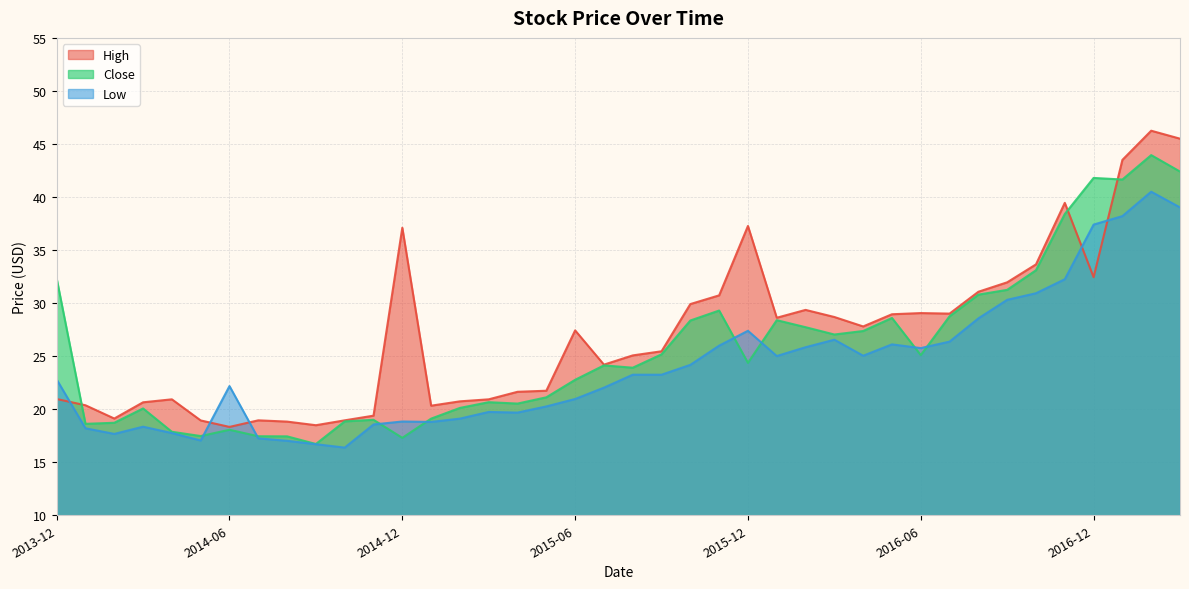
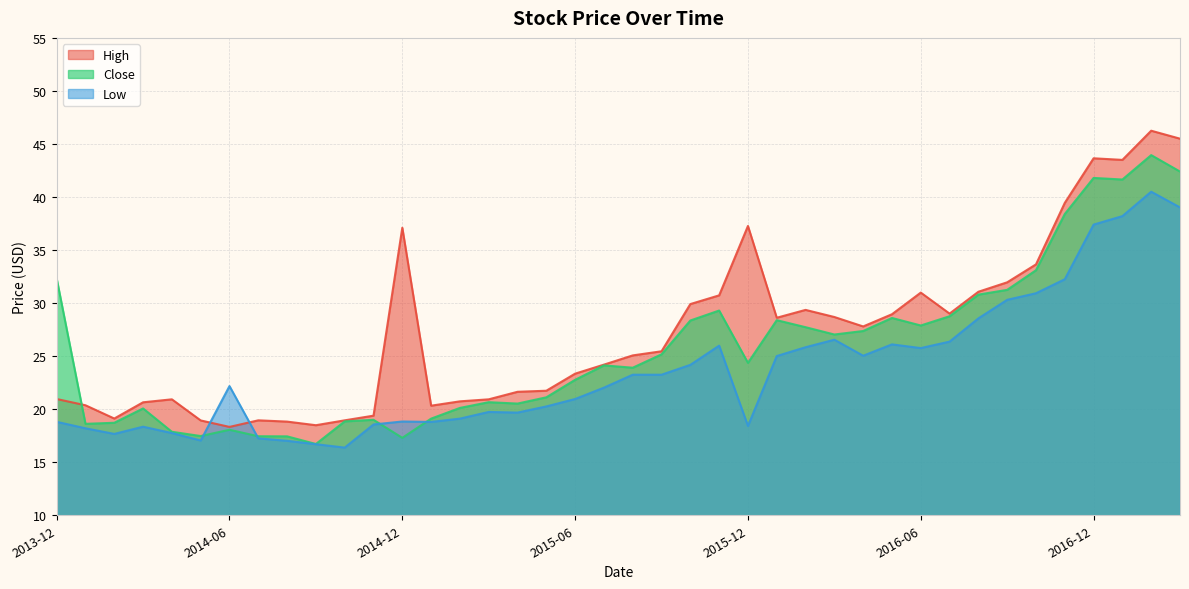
Low, 2013-12: 22.8 -> 18.8
High, 2015-06: 27.4 -> 23.4
Low, 2015-12: 27.4 -> 18.4
High, 2016-06: 29.1 -> 31.0
Close, 2016-06: 25.1 -> 27.9
High, 2016-12: 32.4 -> 43.7
